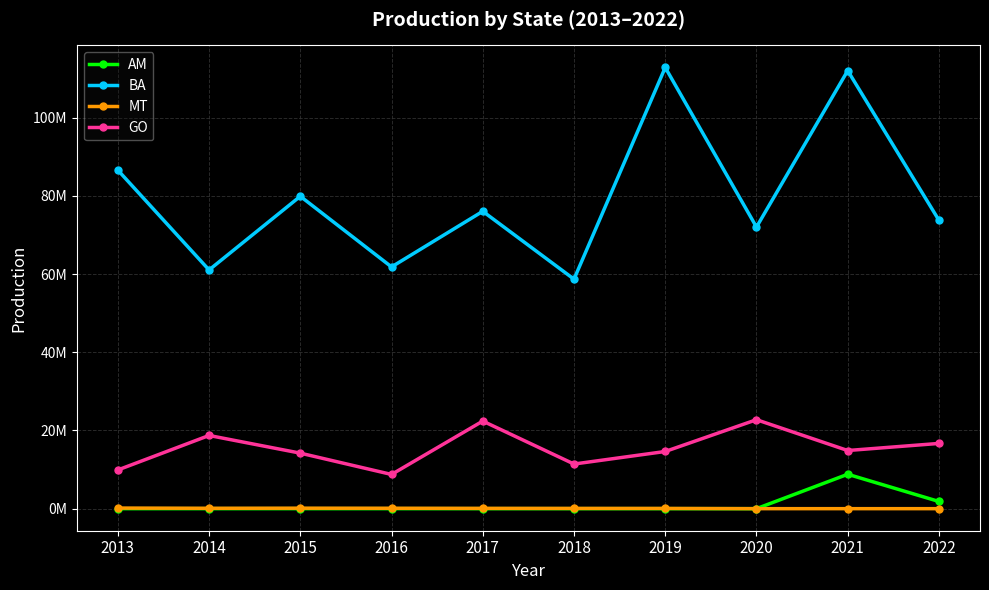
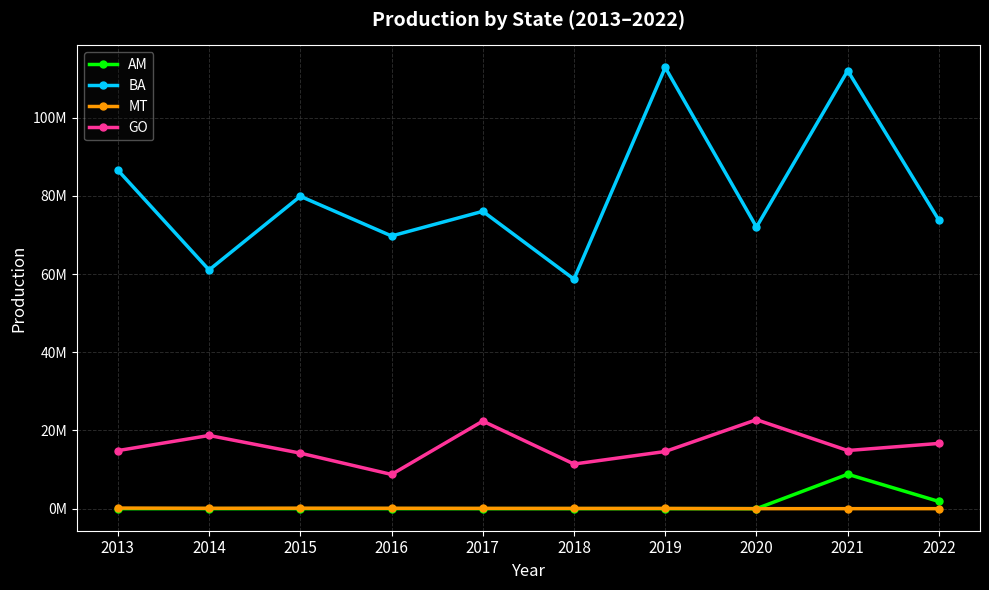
GO, 2013: 10000000 -> 15000000
BA, 2016: 62000000 -> 70000000
